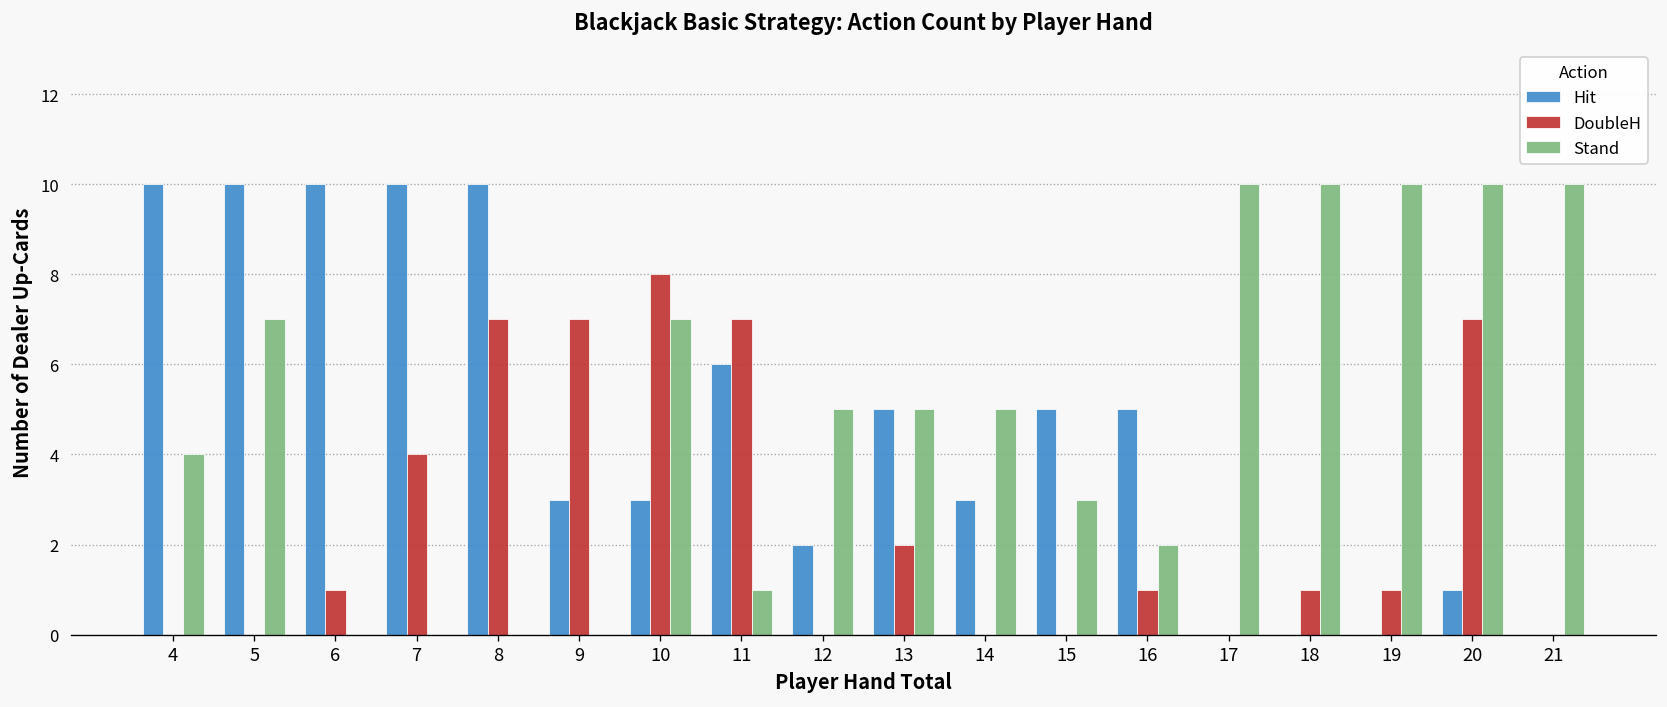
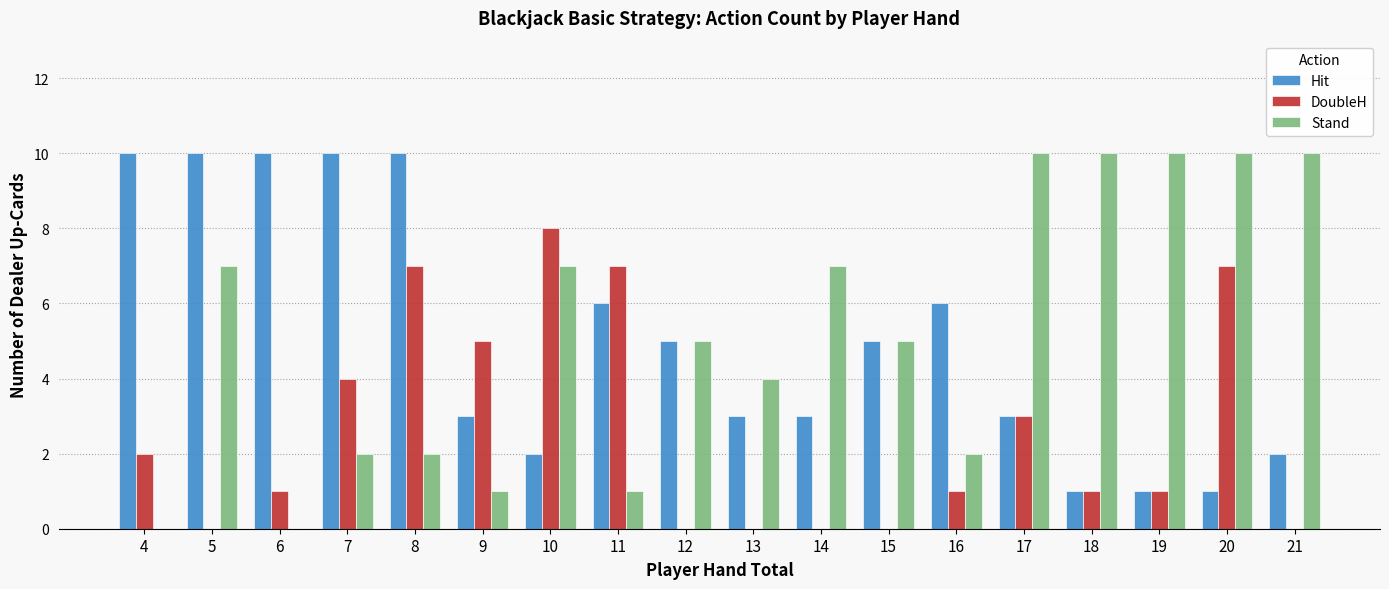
DoubleH, 4: 0 -> 2
Stand, 4: 4 -> 0
Stand, 7: 0 -> 2
Stand, 8: 0 -> 2
DoubleH, 9: 7 -> 5
Stand, 9: 0 -> 1
Hit, 10: 3 -> 2
Hit, 12: 2 -> 5
Hit, 13: 5 -> 3
DoubleH, 13: 2 -> 0
Stand, 13: 5 -> 4
Stand, 14: 5 -> 7
Stand, 15: 3 -> 5
Hit, 16: 5 -> 6
Hit, 17: 0 -> 3
DoubleH, 17: 0 -> 3
Hit, 18: 0 -> 1
Hit, 19: 0 -> 1
Hit, 21: 0 -> 2
